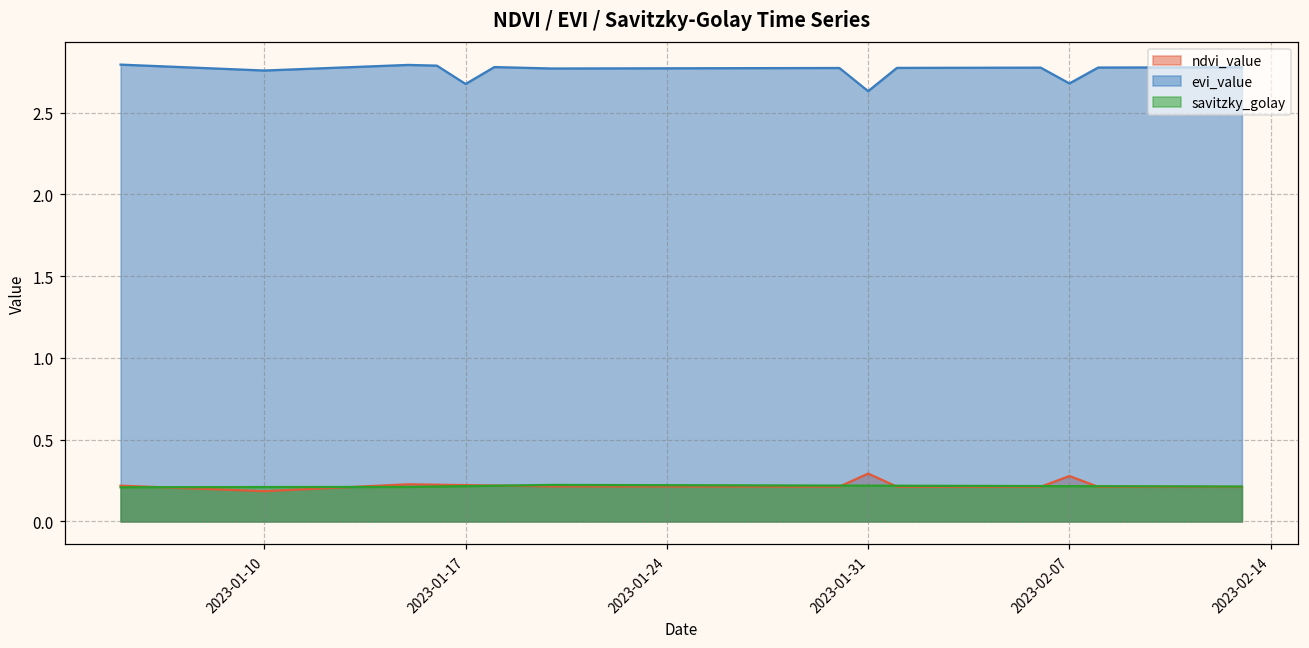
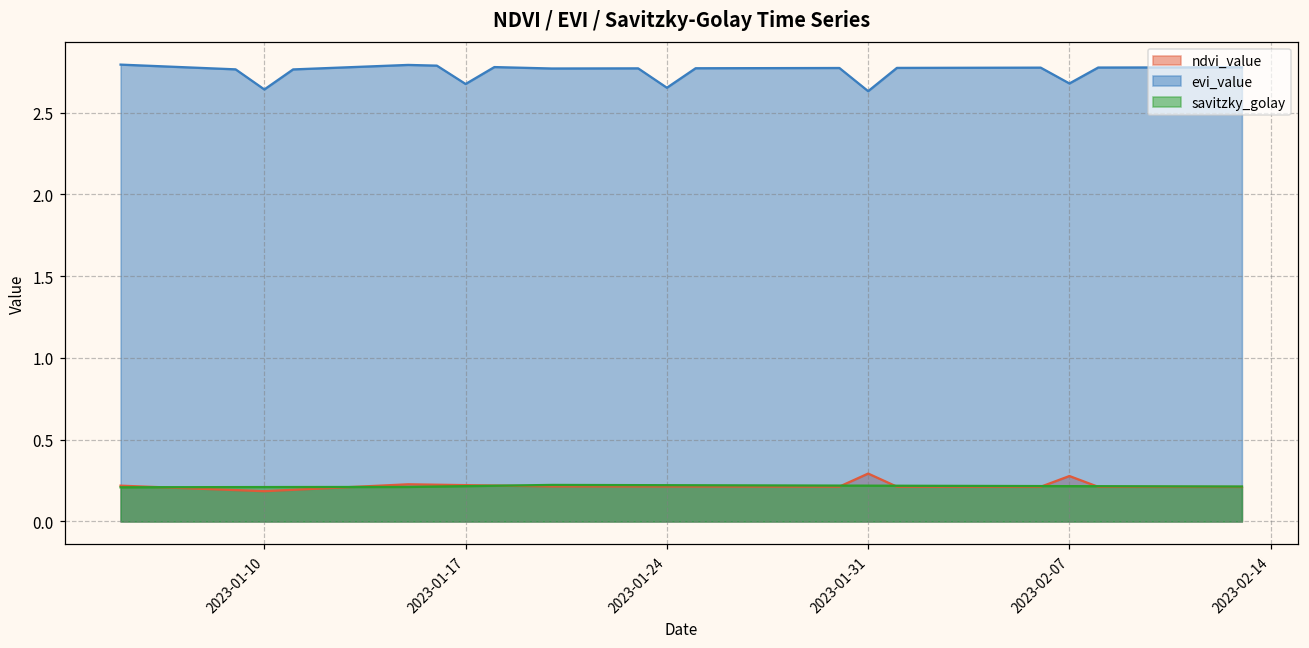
evi_value, 2023-01-10: 2.76 -> 2.64
evi_value, 2023-01-24: 2.77 -> 2.65
